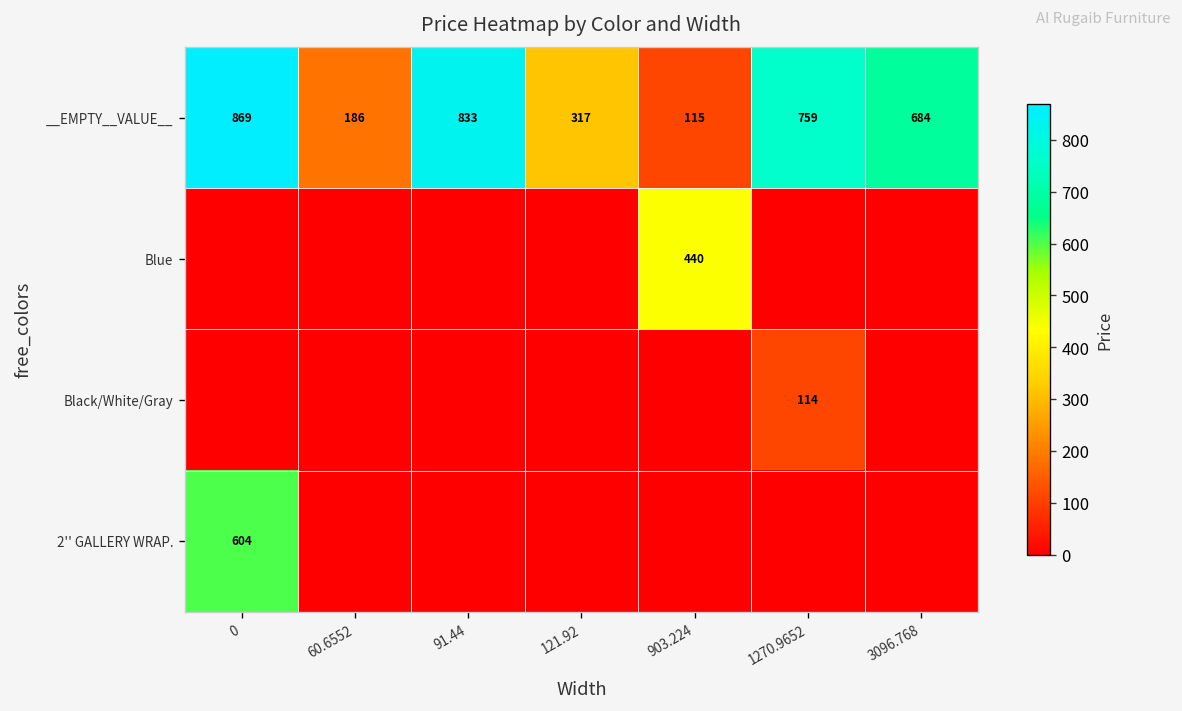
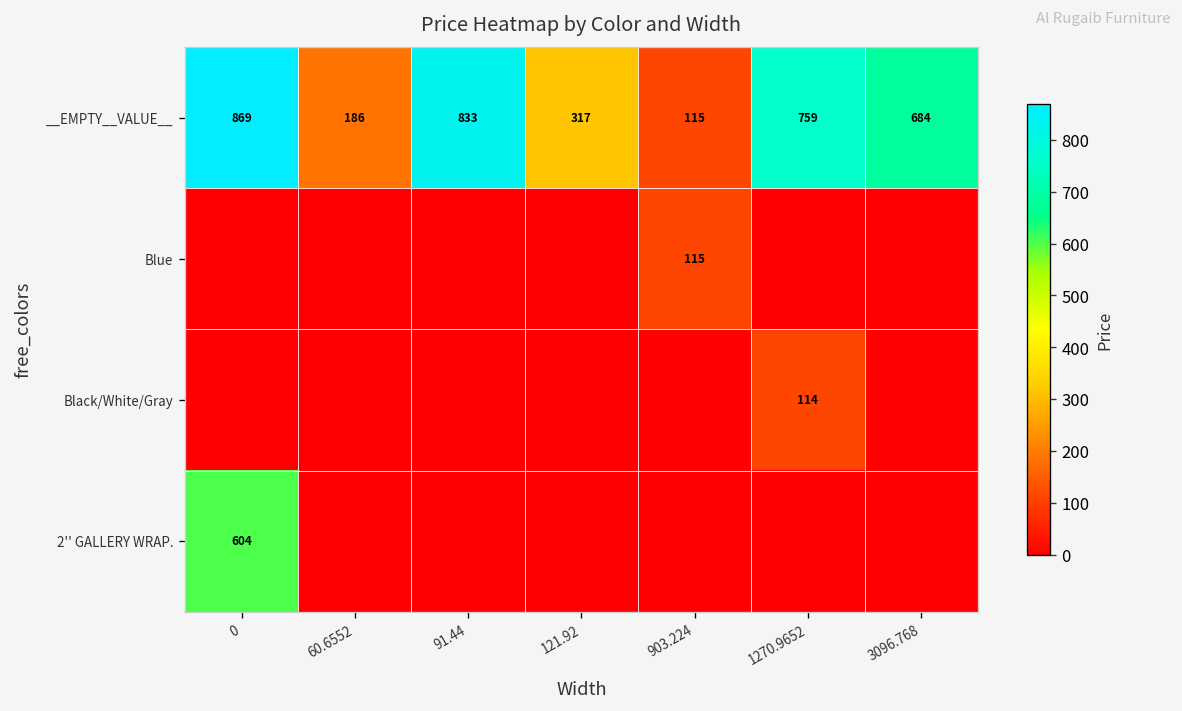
Blue, 903.224: 440 -> 115
